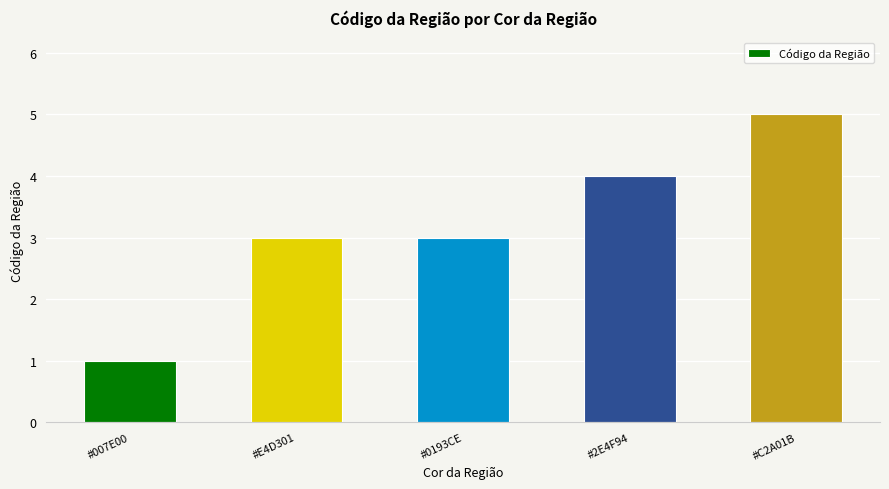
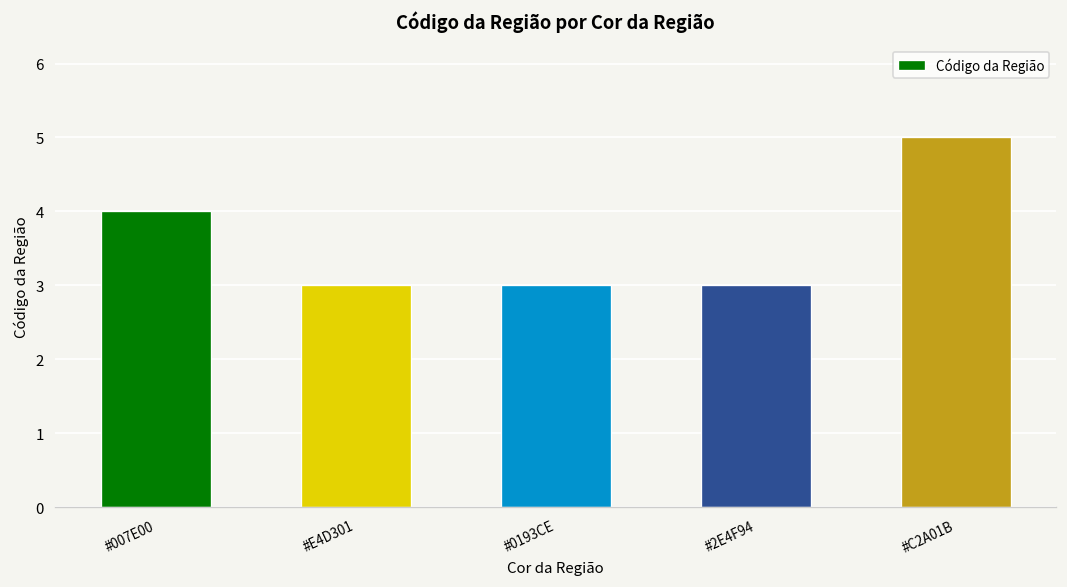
#007E00: 1 -> 4
#2E4F94: 4 -> 3
